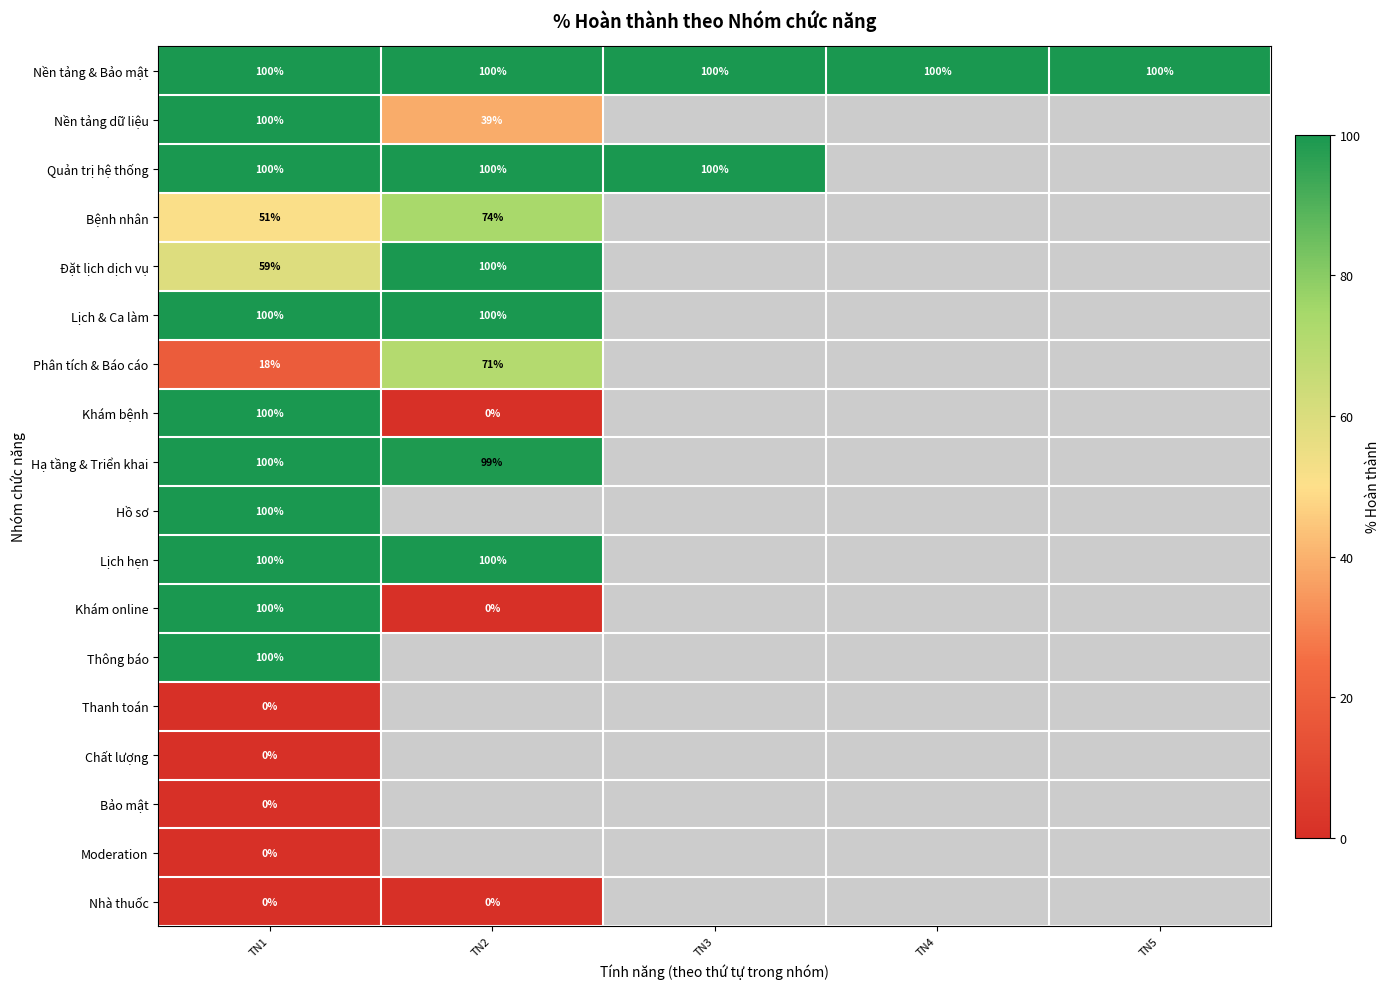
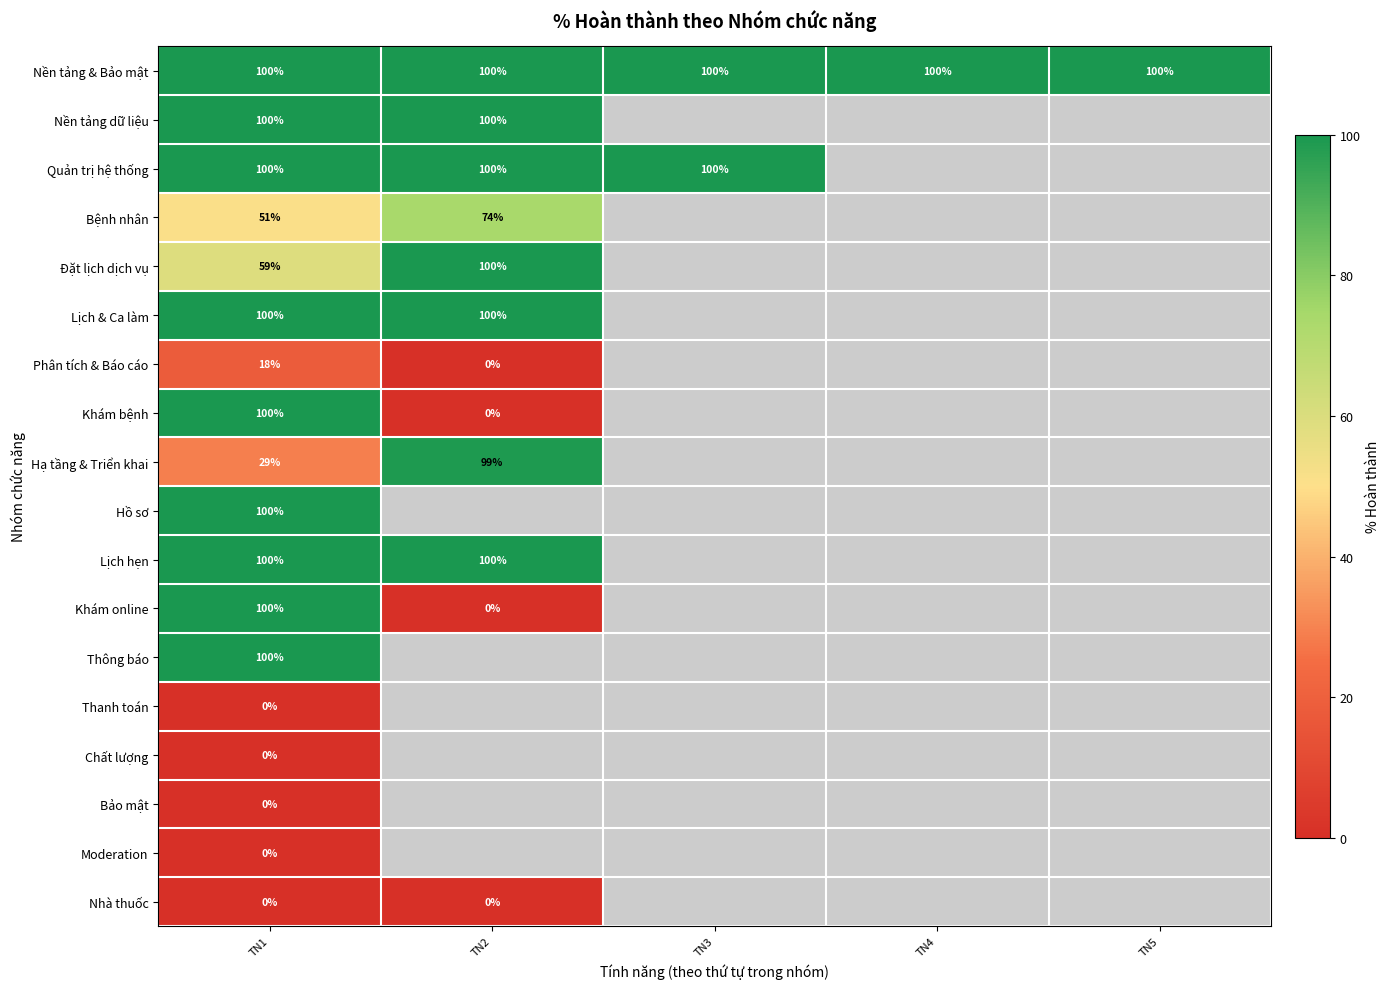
Nền tảng dữ liệu, TN2: 39% -> 100%
Phân tích & Báo cáo, TN2: 71% -> 0%
Hạ tầng & Triển khai, TN1: 100% -> 29%
